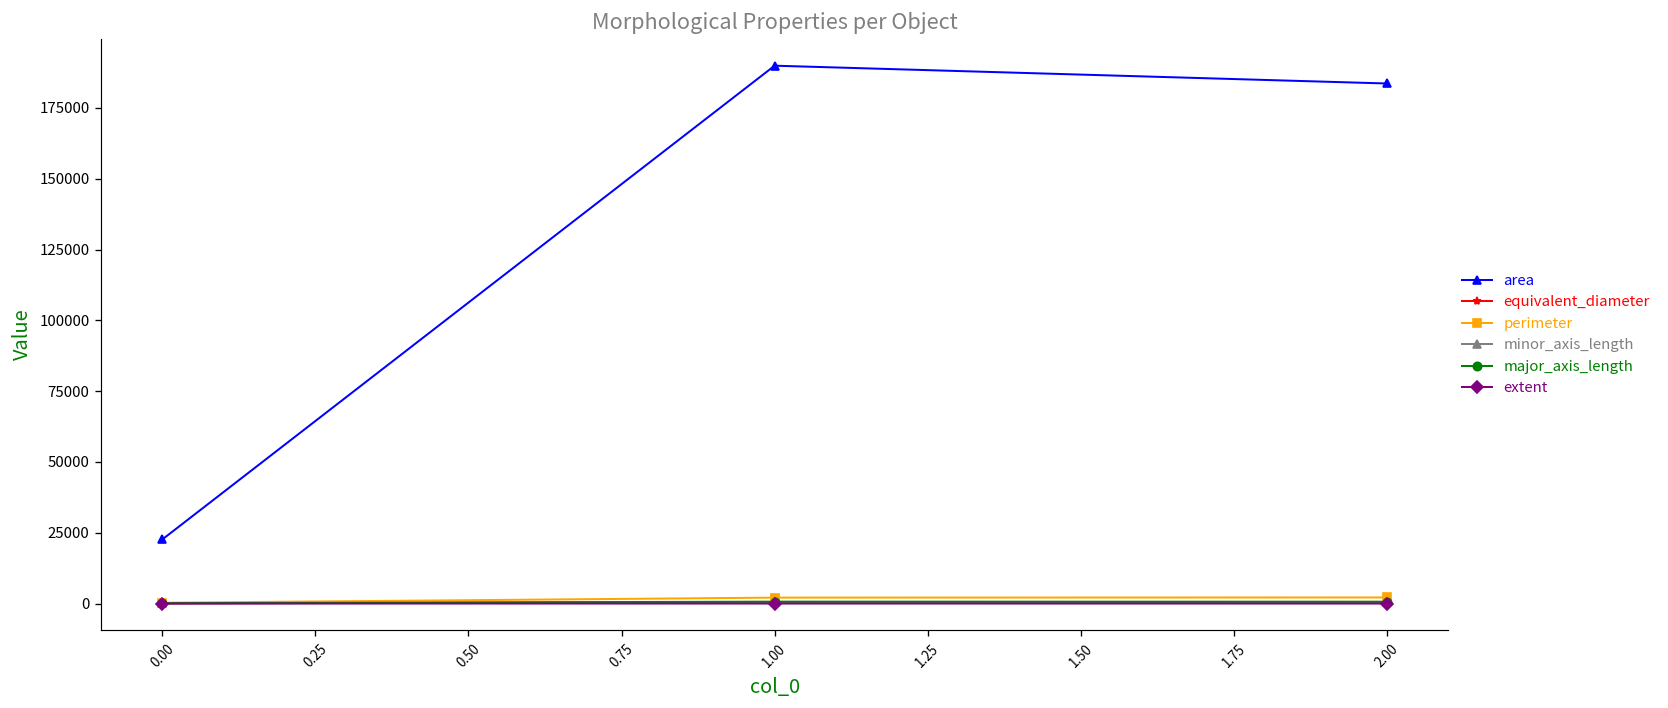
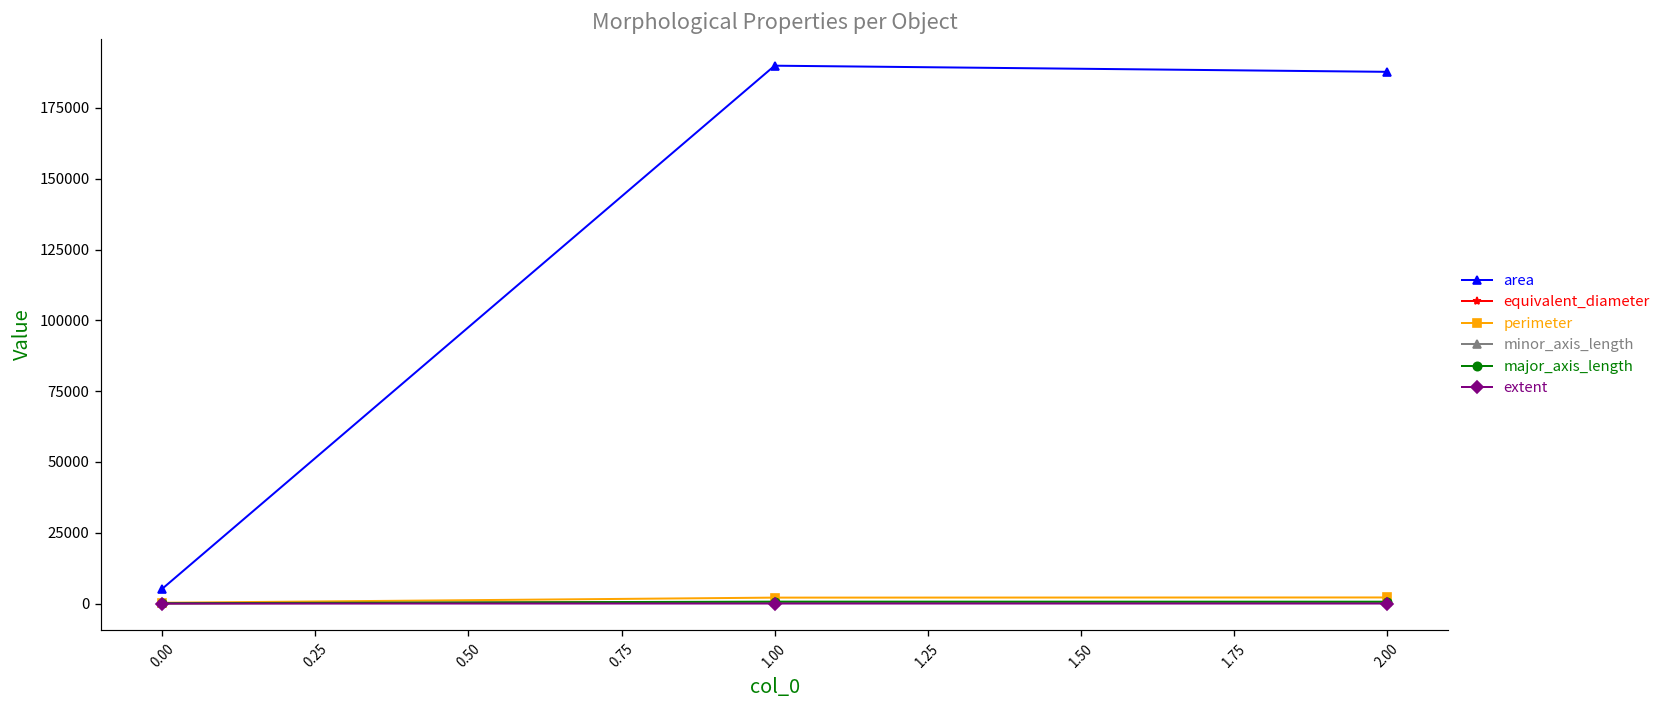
area, 0.00: 23000 -> 5000
area, 2.00: 184000 -> 188000
